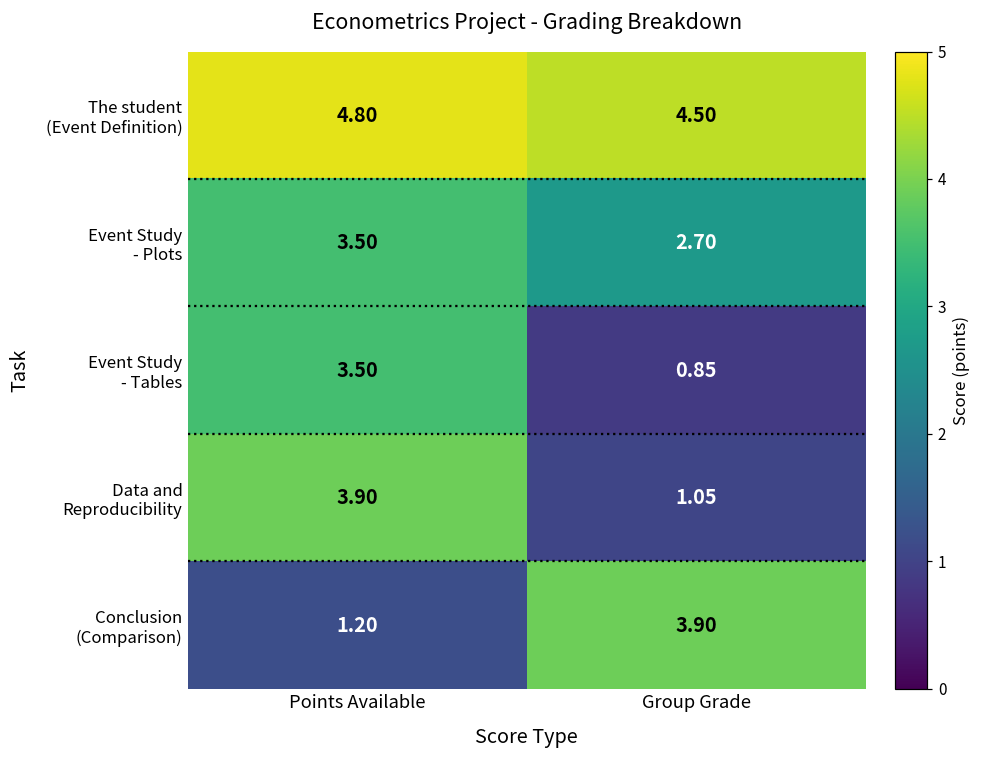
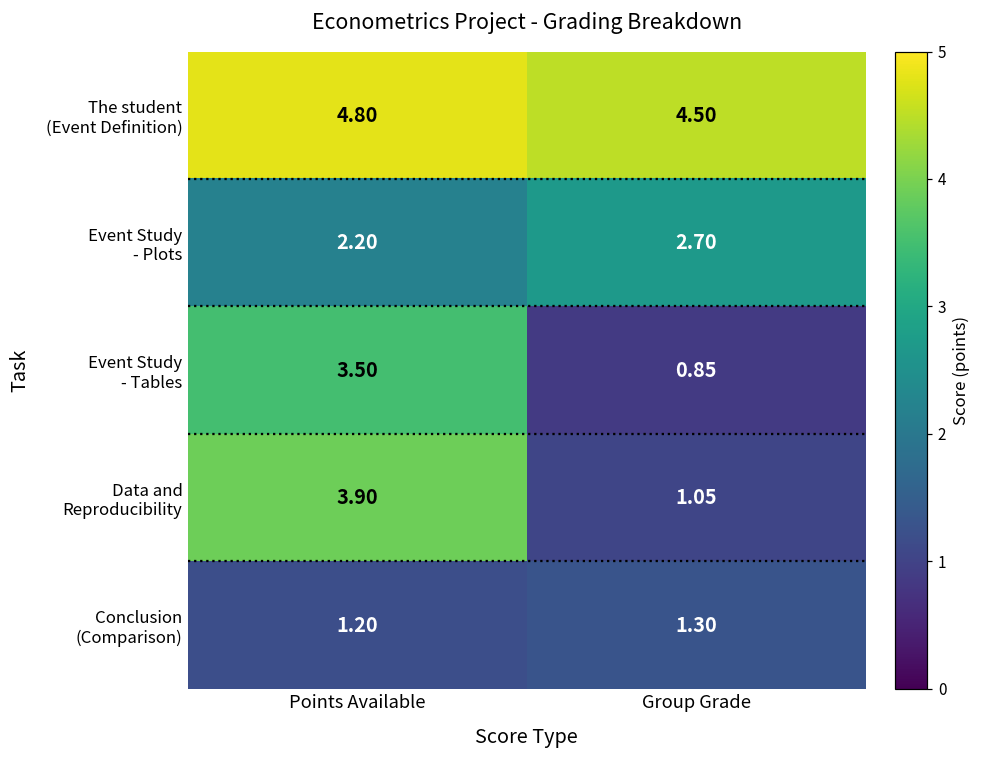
Event Study - Plots, Points Available: 3.50 -> 2.20
Conclusion (Comparison), Group Grade: 3.90 -> 1.30
